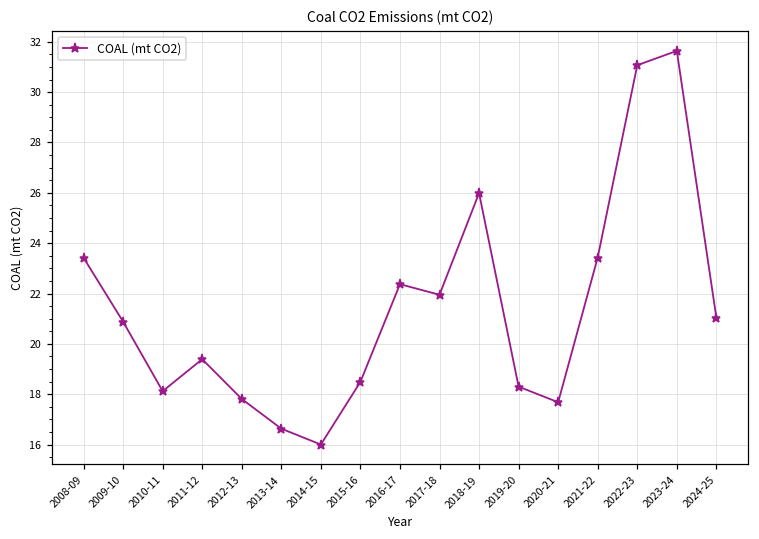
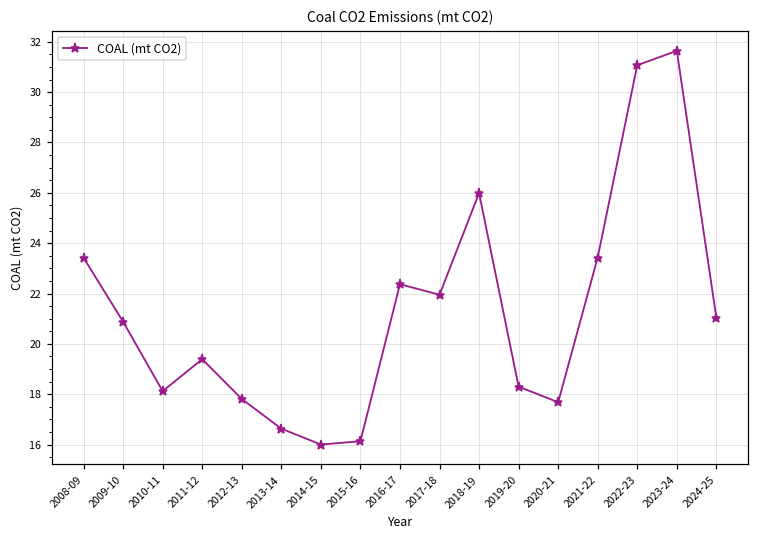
2015-16: 18.5 -> 16.1
